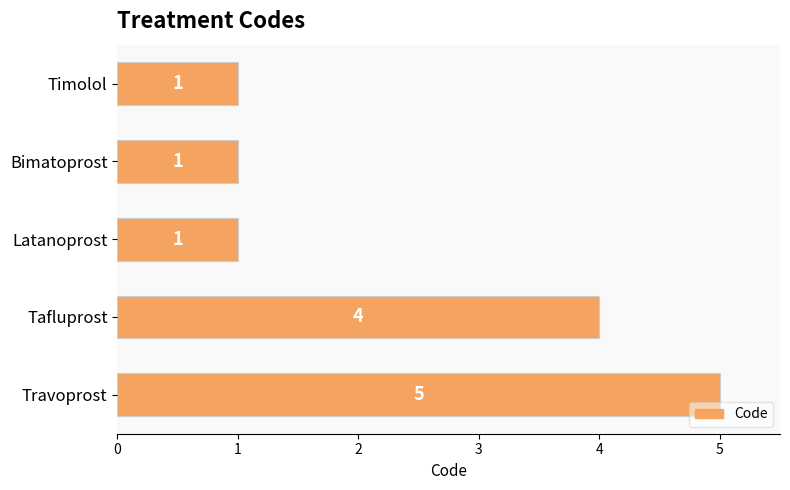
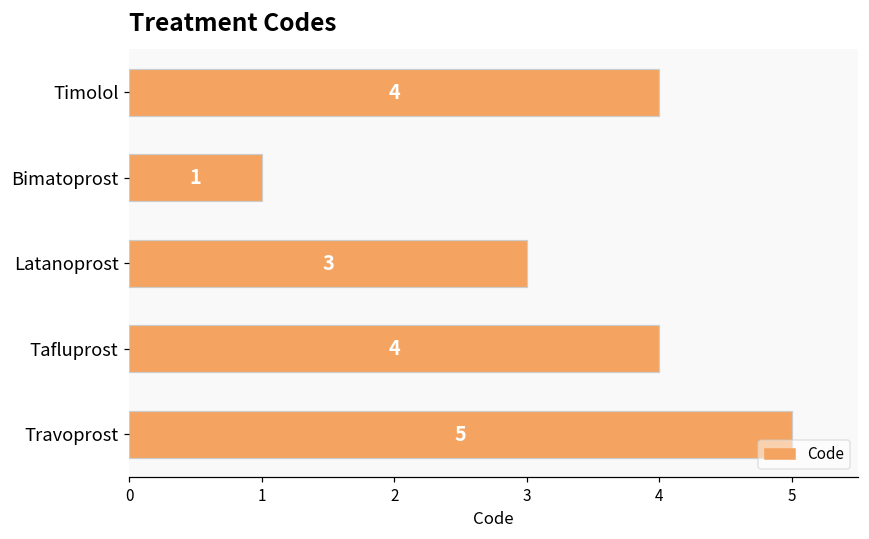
Timolol: 1 -> 4
Latanoprost: 1 -> 3
